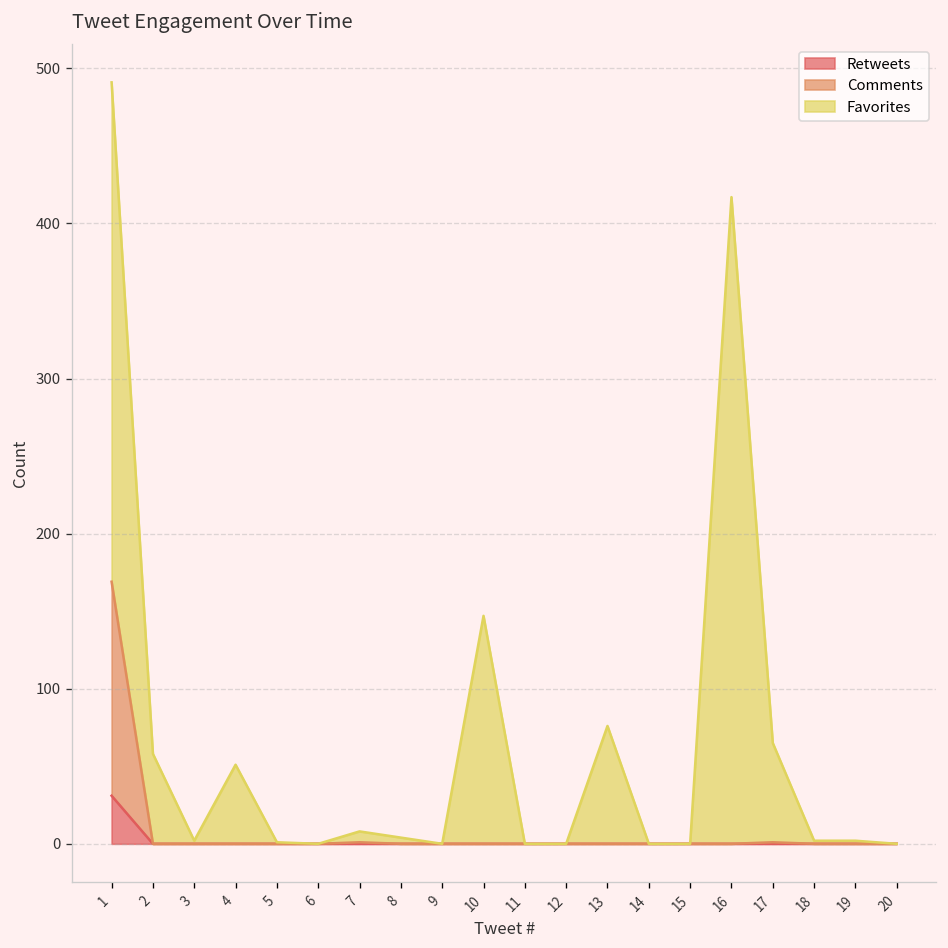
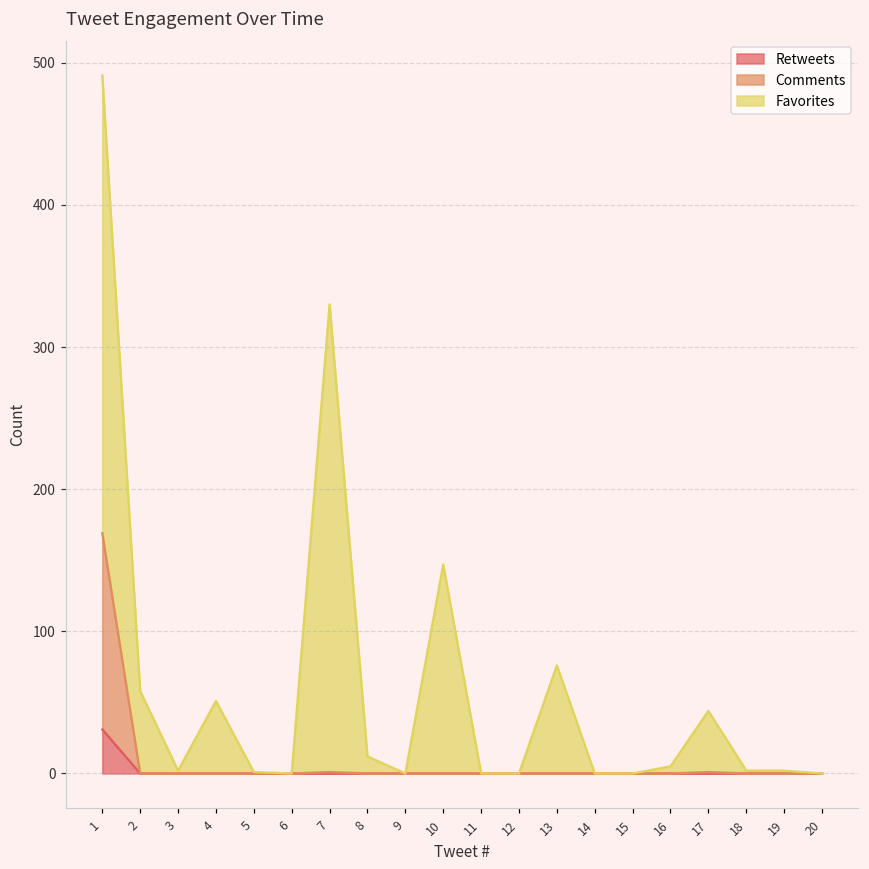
Favorites, 7: 7 -> 329
Favorites, 8: 4 -> 12
Favorites, 16: 417 -> 5
Favorites, 17: 64 -> 43
